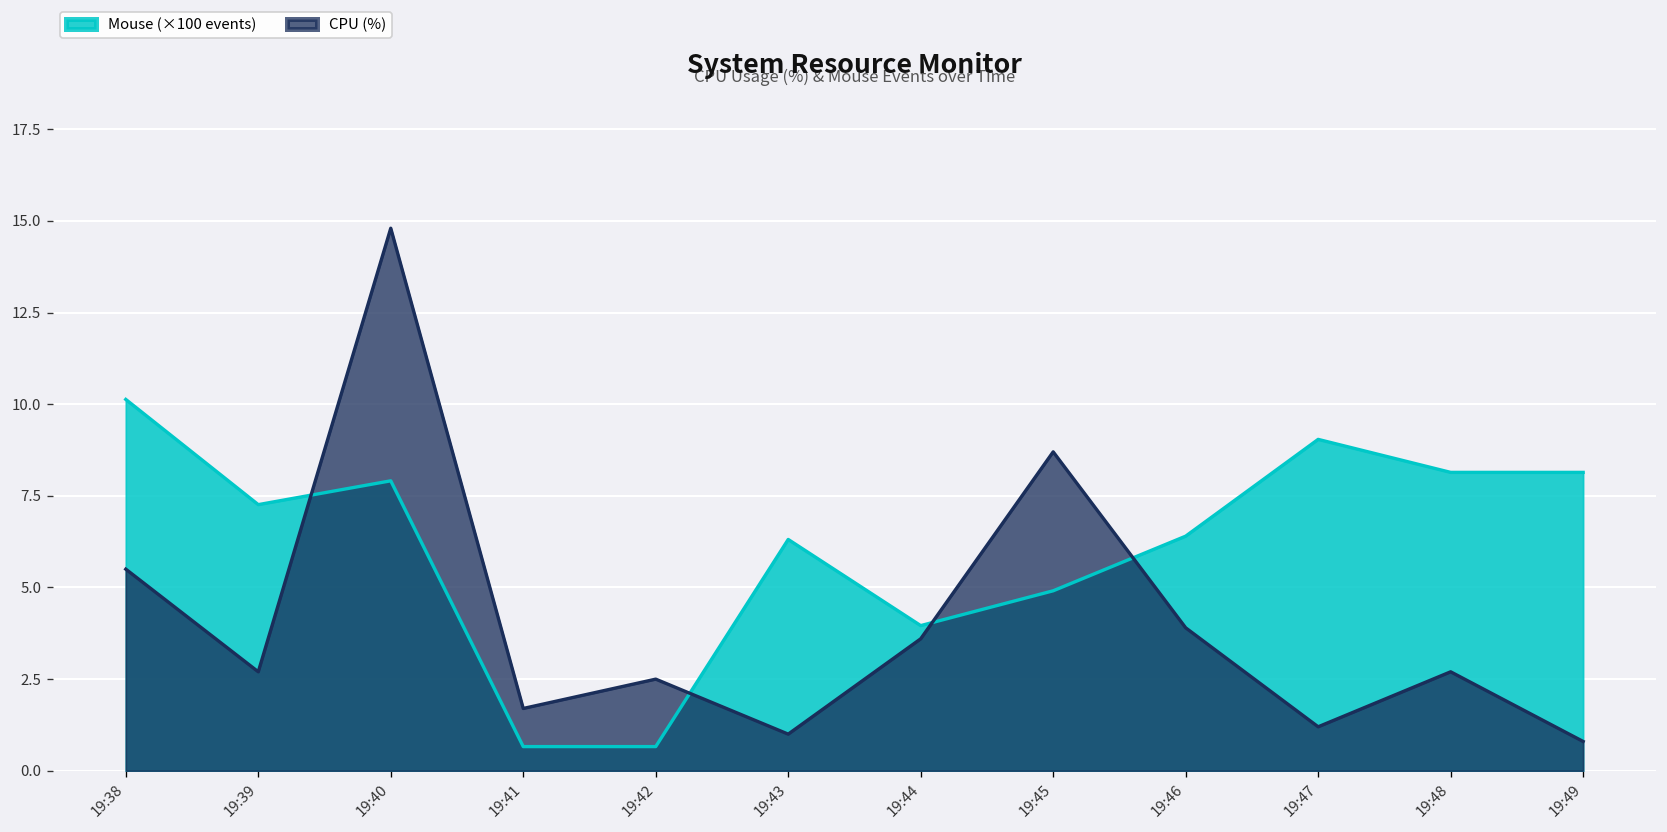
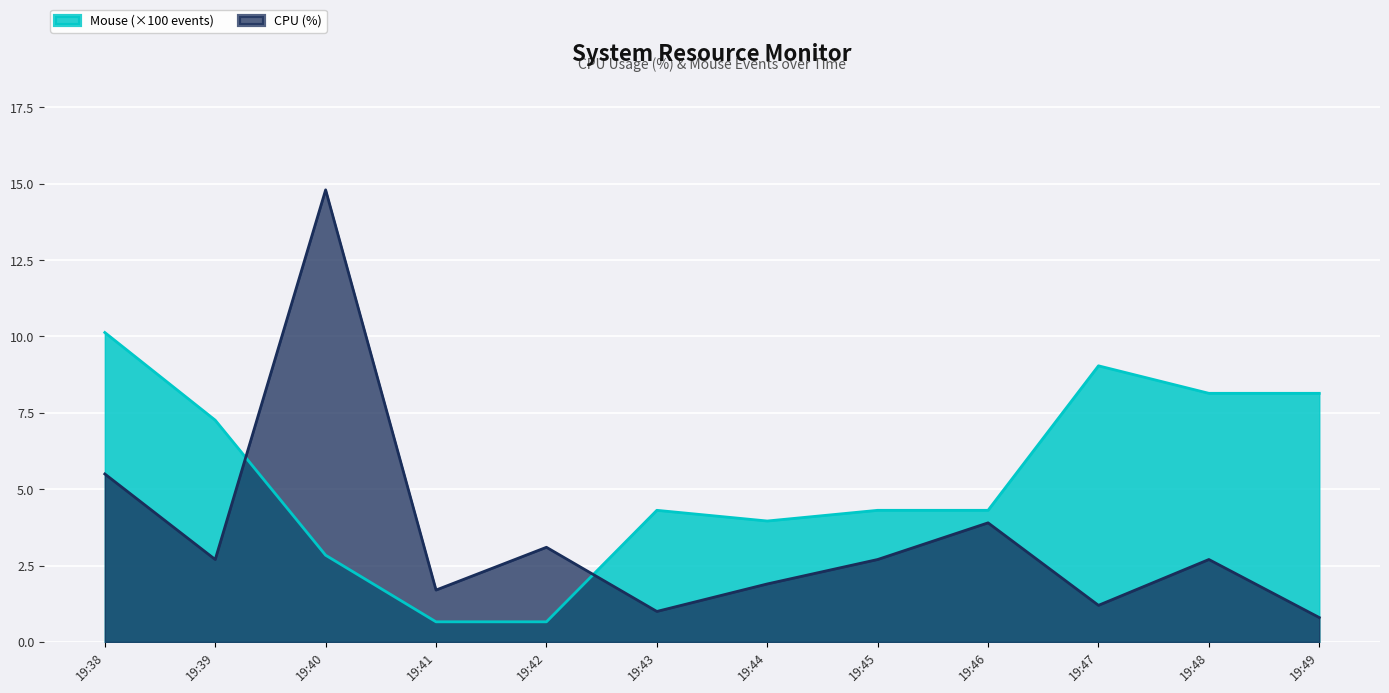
Mouse (×100 events), 19:40: 7.9 -> 2.8
CPU (%), 19:42: 2.5 -> 3.1
Mouse (×100 events), 19:43: 6.3 -> 4.3
CPU (%), 19:44: 3.6 -> 1.9
Mouse (×100 events), 19:45: 4.9 -> 4.3
CPU (%), 19:45: 8.7 -> 2.7
Mouse (×100 events), 19:46: 6.4 -> 4.3
